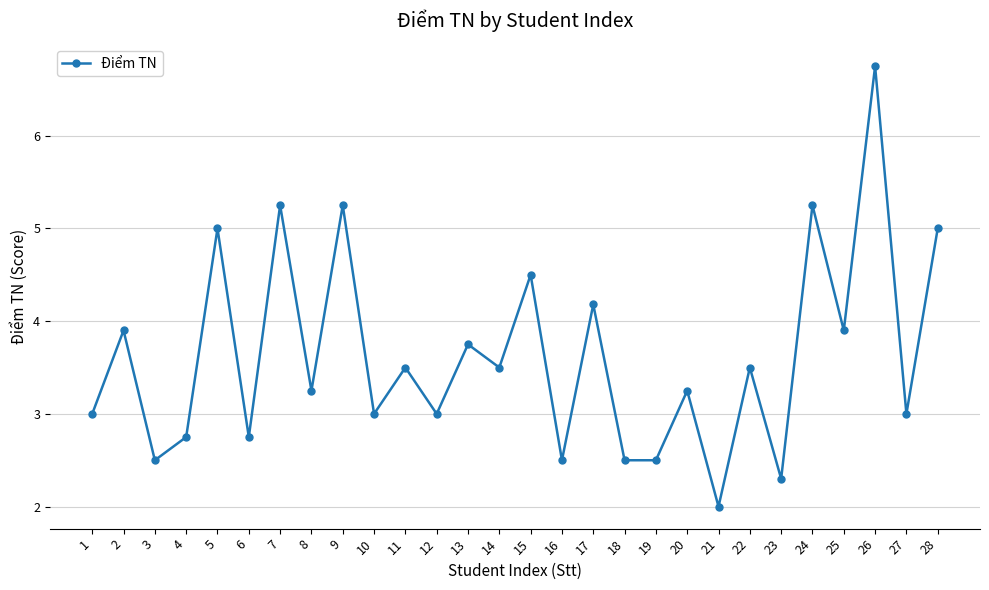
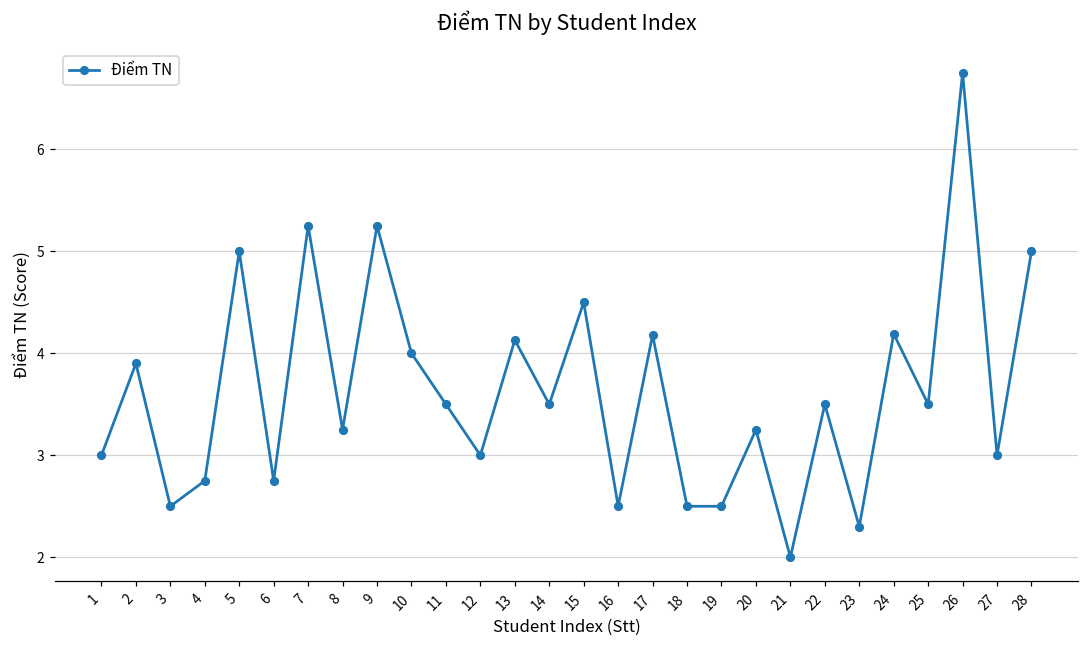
10: 3 -> 4
13: 3.8 -> 4.1
24: 5.3 -> 4.2
25: 3.9 -> 3.5
